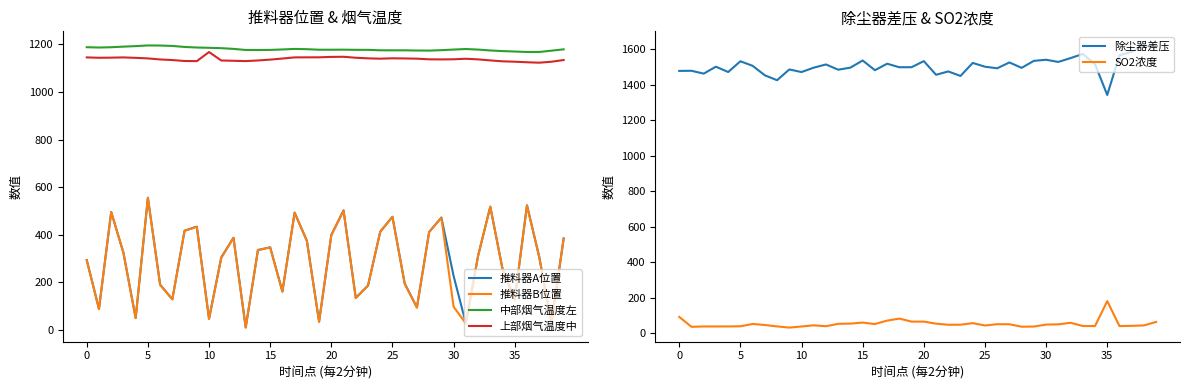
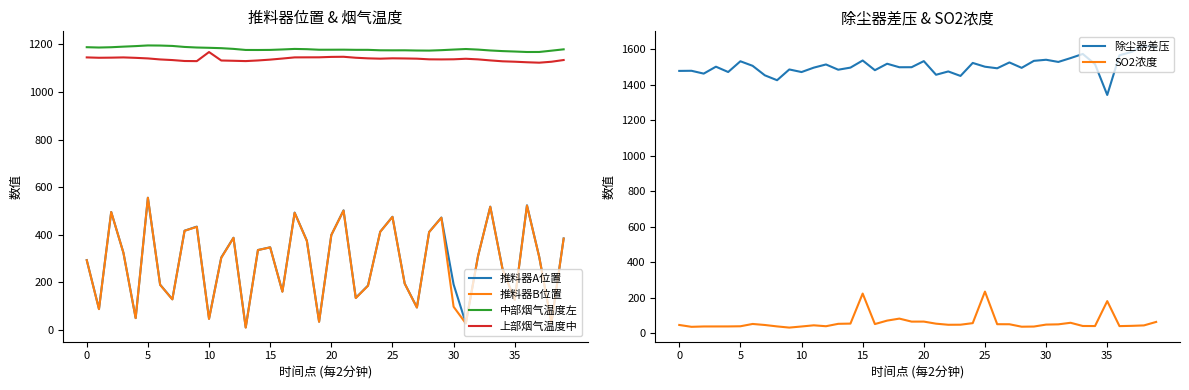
推料器位置 & 烟气温度, 推料器A位置, 30: 230 -> 190
除尘器差压 & SO2浓度, SO2浓度, 0: 90 -> 50
除尘器差压 & SO2浓度, SO2浓度, 15: 60 -> 220
除尘器差压 & SO2浓度, SO2浓度, 25: 40 -> 230
